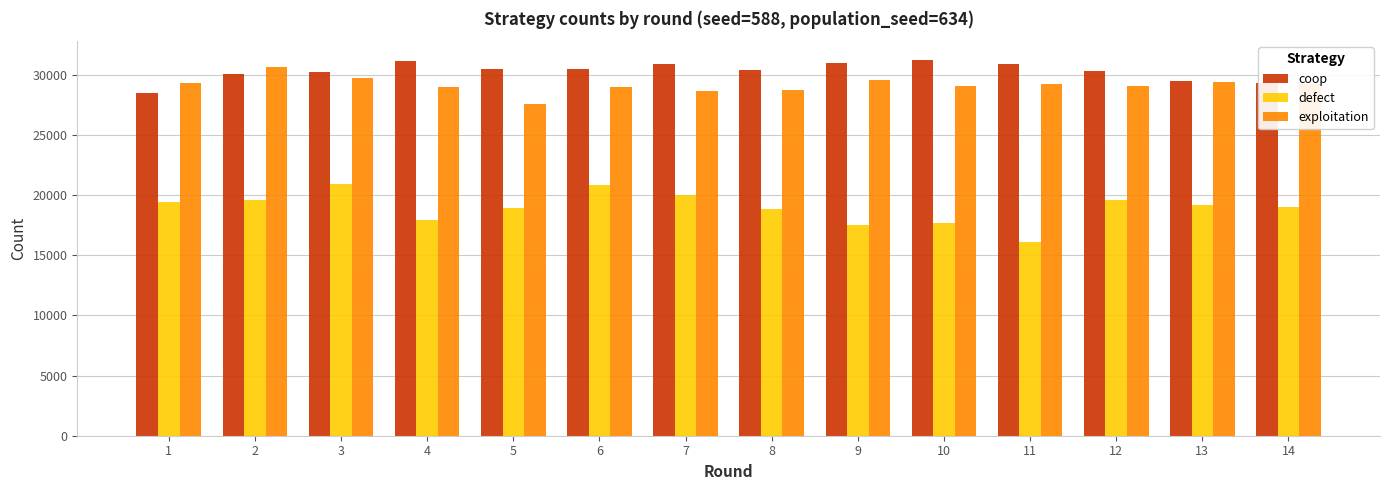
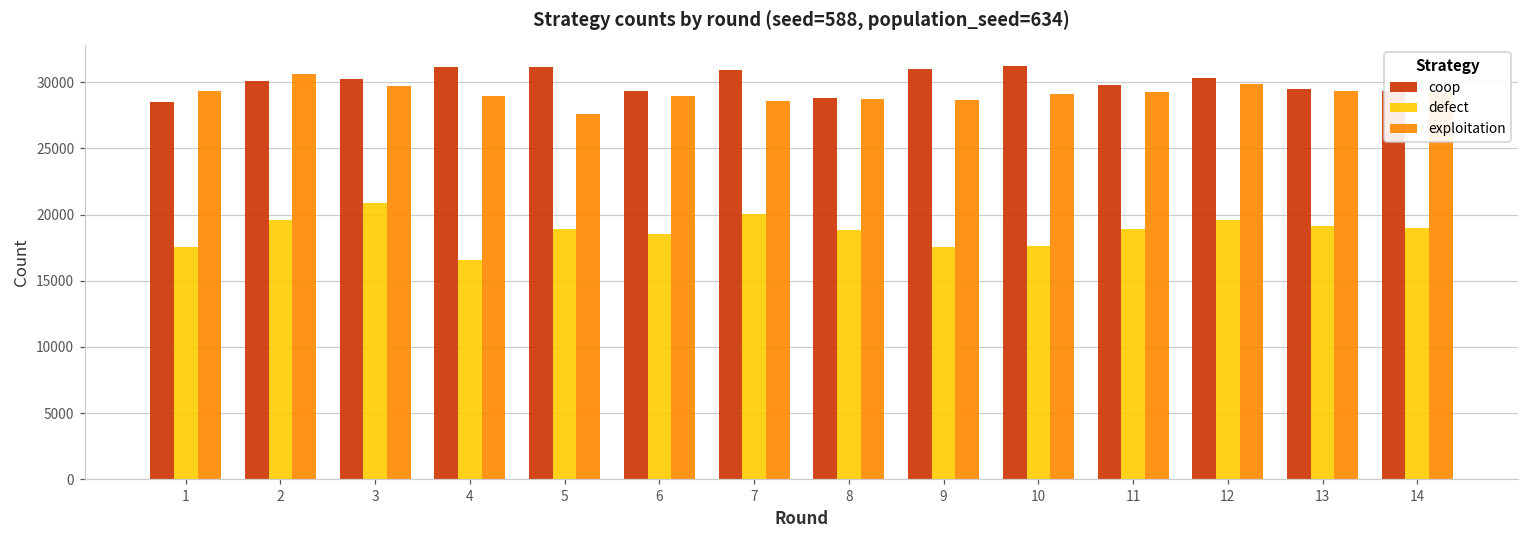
defect, 1: 19400 -> 17500
defect, 4: 17900 -> 16600
coop, 5: 30500 -> 31100
coop, 6: 30500 -> 29300
defect, 6: 20800 -> 18500
coop, 8: 30400 -> 28800
exploitation, 9: 29500 -> 28600
coop, 11: 30900 -> 29800
defect, 11: 16100 -> 18900
exploitation, 12: 29100 -> 29900
